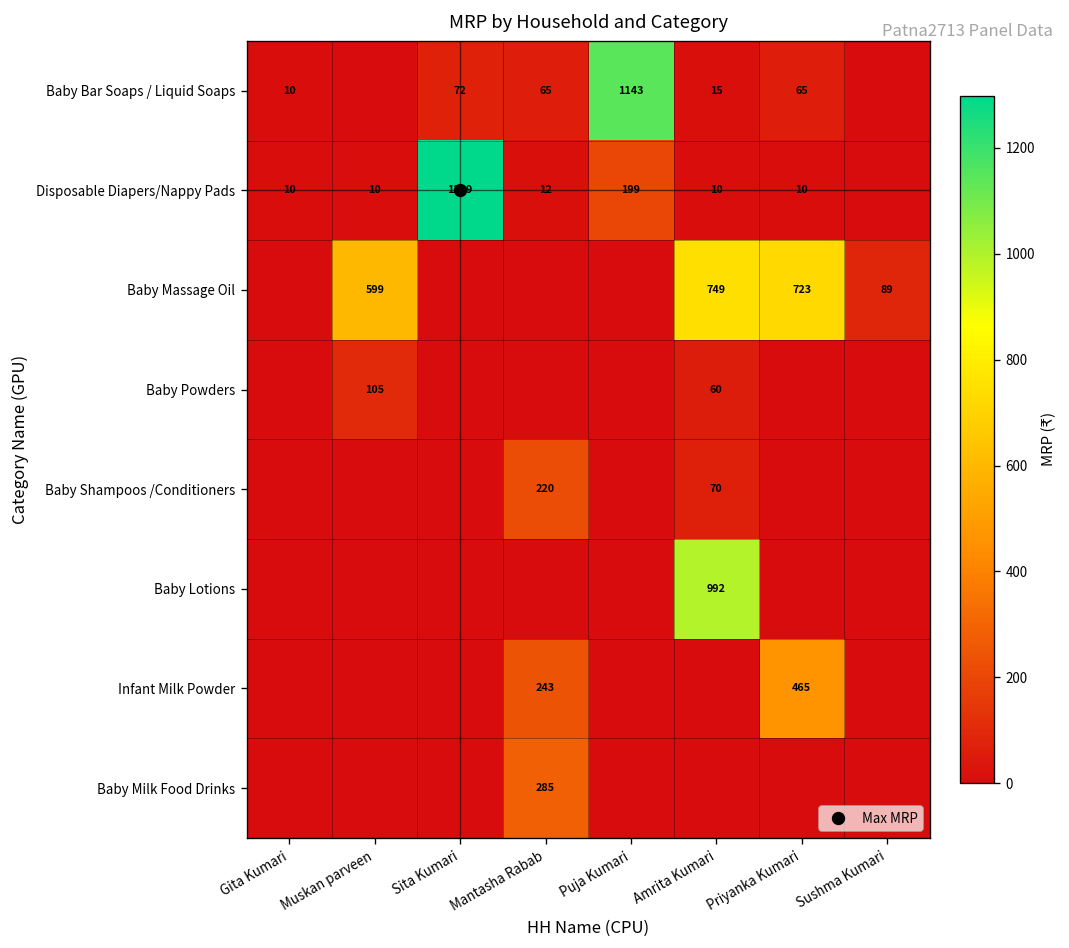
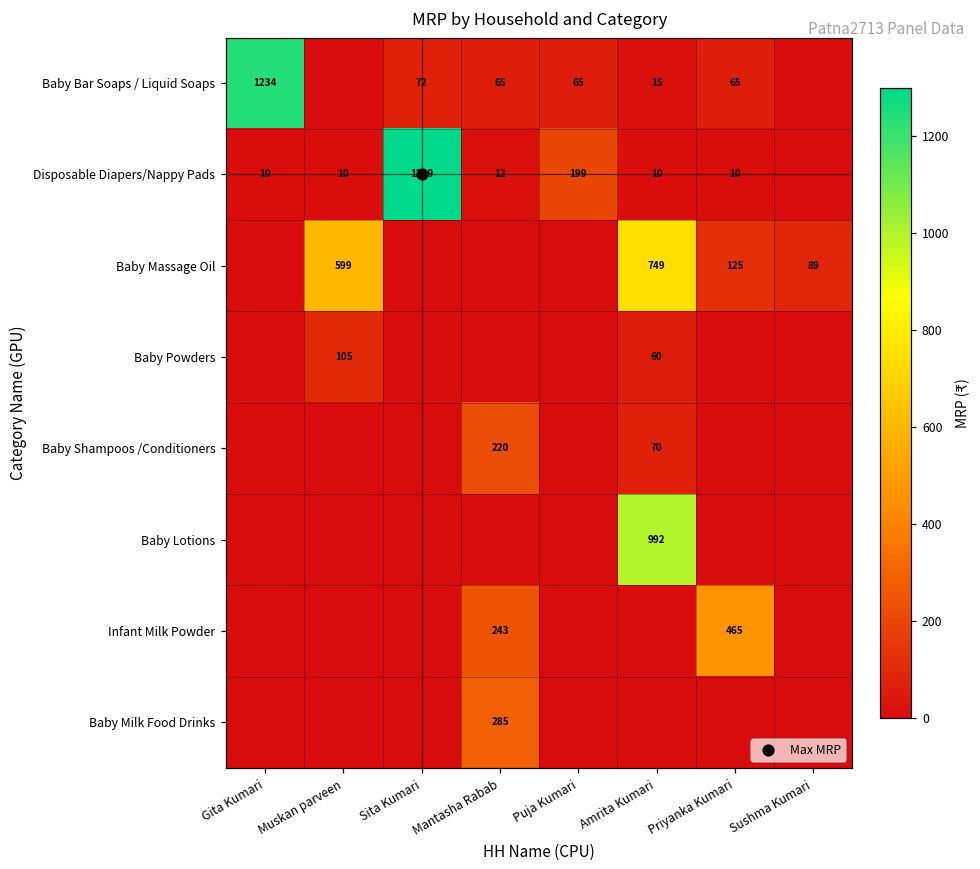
Baby Bar Soaps / Liquid Soaps, Gita Kumari: 10 -> 1234
Baby Bar Soaps / Liquid Soaps, Puja Kumari: 1143 -> 65
Baby Massage Oil, Priyanka Kumari: 723 -> 125
